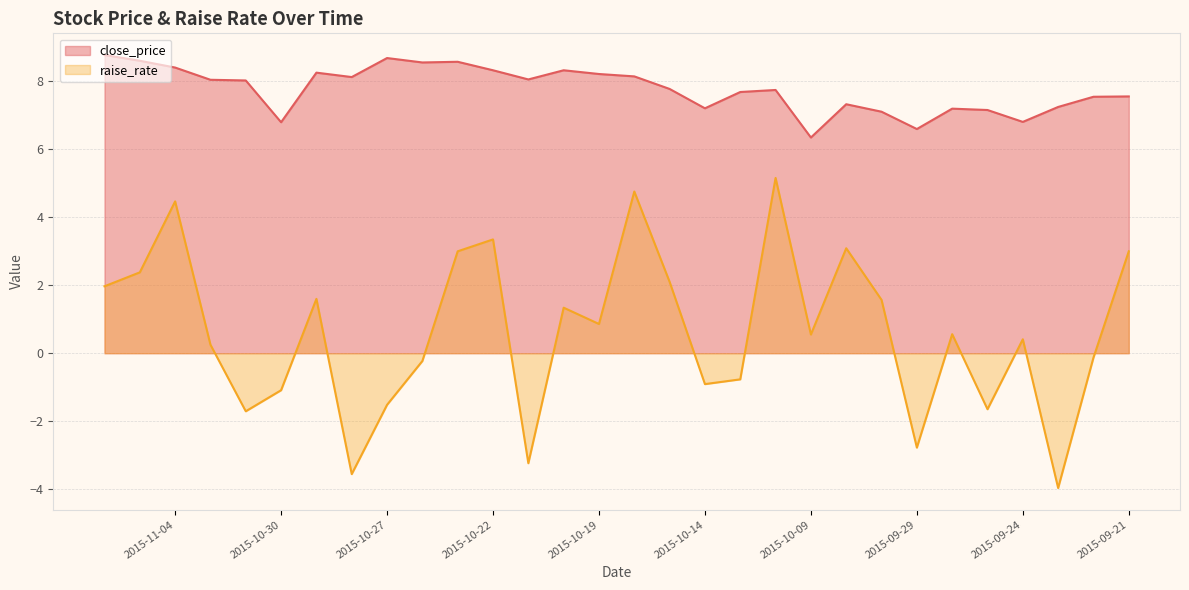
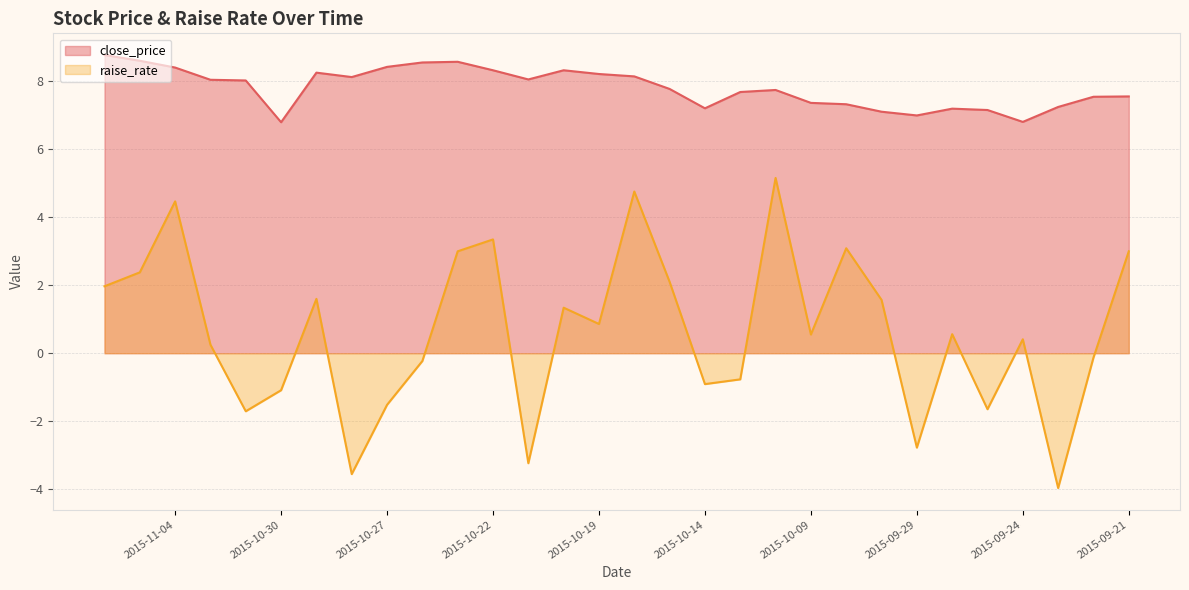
close_price, 2015-10-27: 8.7 -> 8.4
close_price, 2015-10-09: 6.4 -> 7.4
close_price, 2015-09-29: 6.6 -> 7.0
